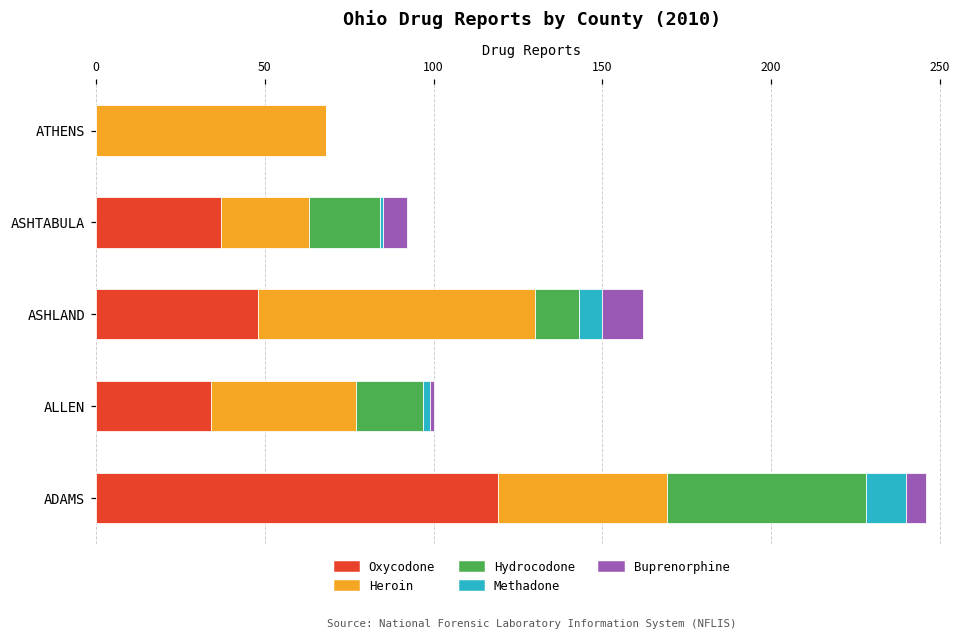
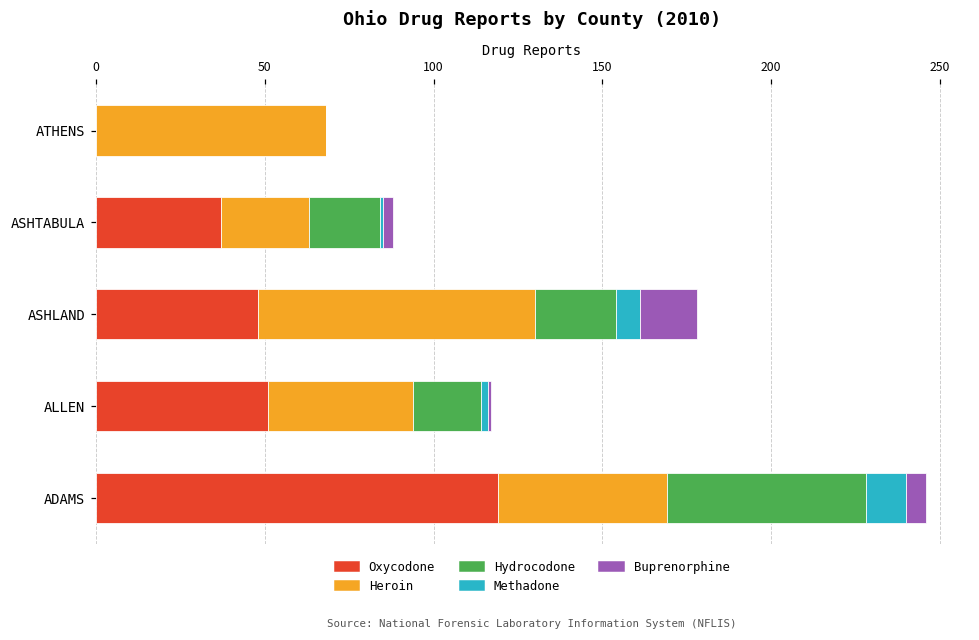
Buprenorphine, ASHTABULA: 7 -> 3
Hydrocodone, ASHLAND: 13 -> 24
Buprenorphine, ASHLAND: 12 -> 17
Oxycodone, ALLEN: 34 -> 51
